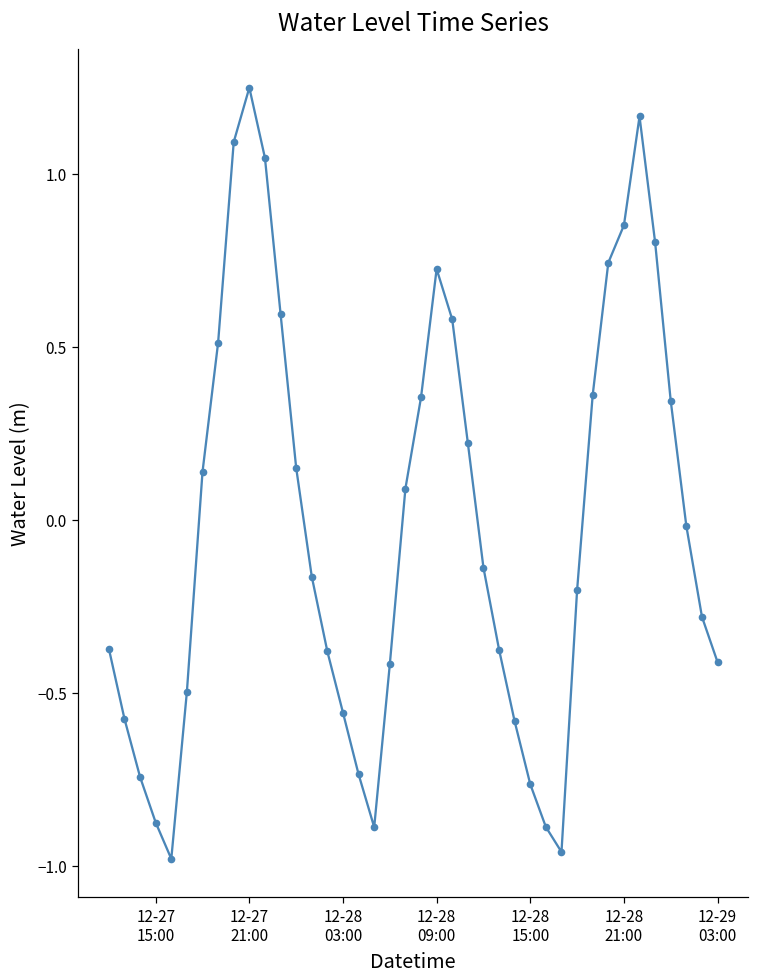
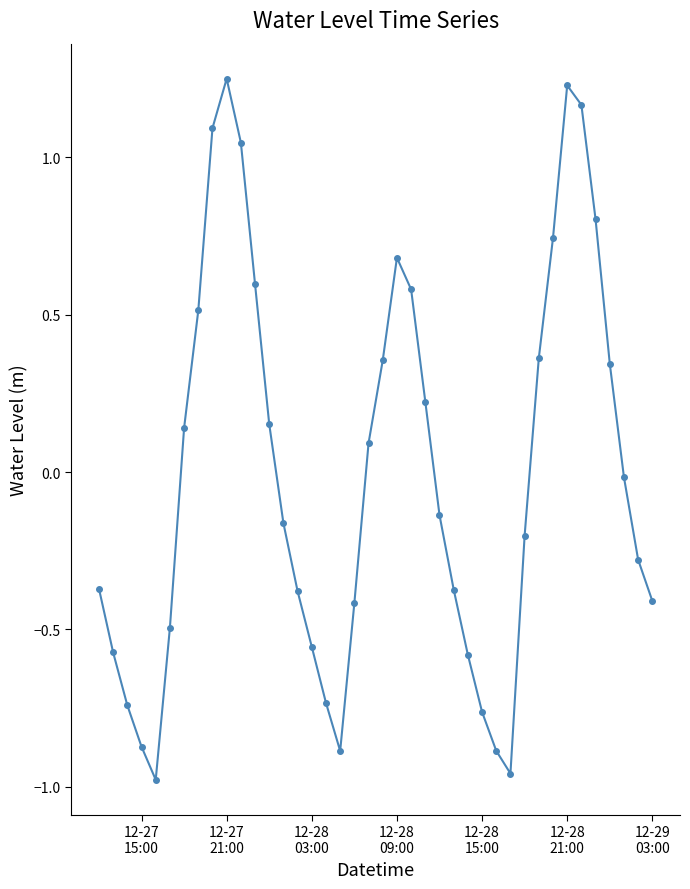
12-28 09:00: 0.73 -> 0.68
12-28 21:00: 0.85 -> 1.23
